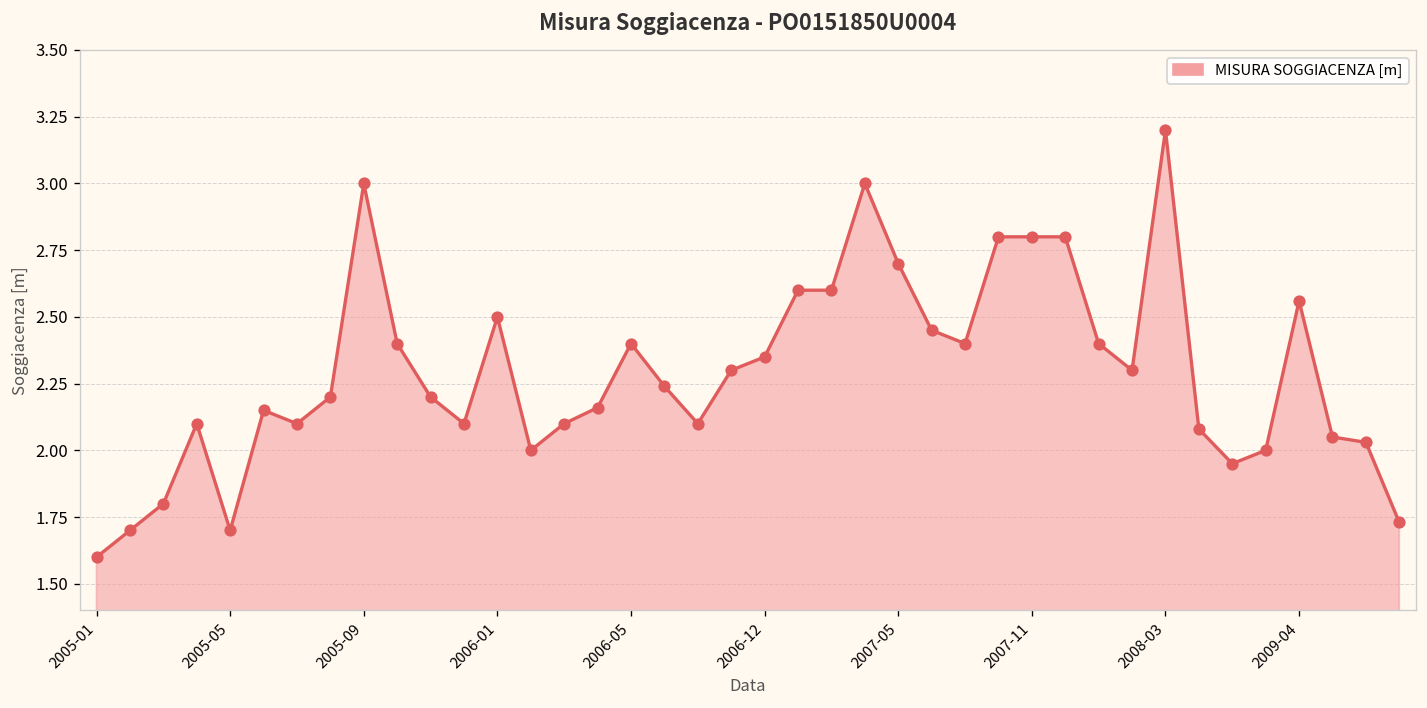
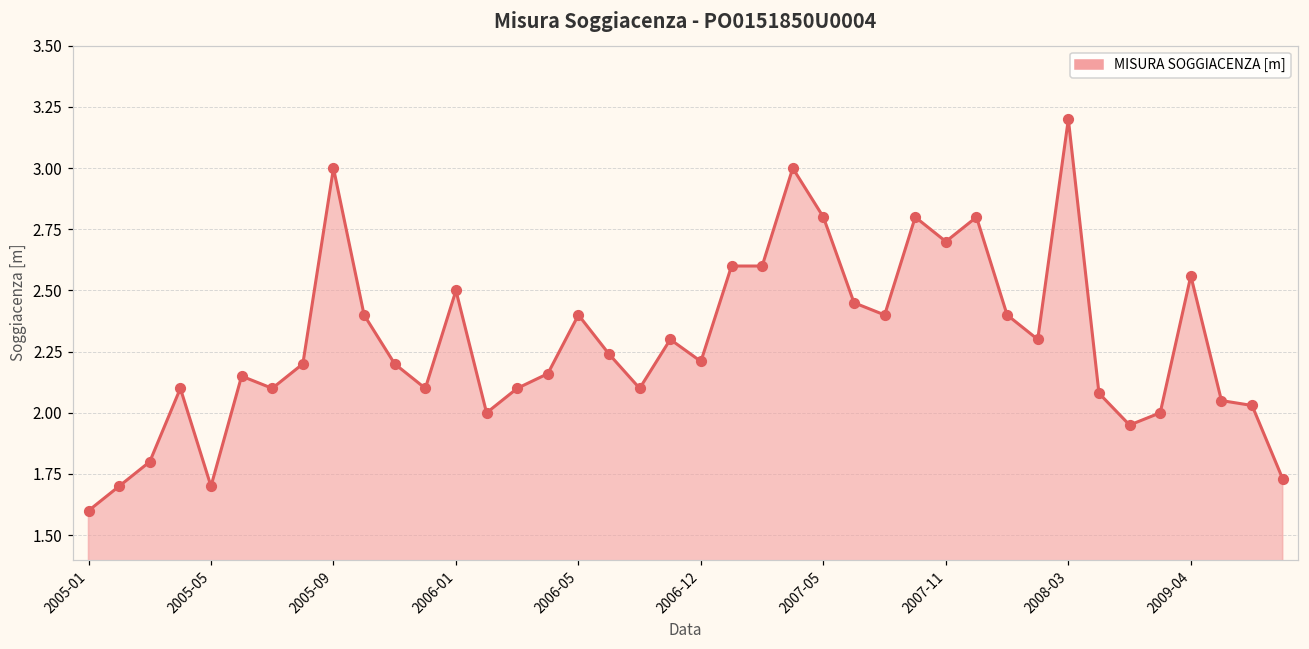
2006-12: 2.35 -> 2.21
2007-05: 2.7 -> 2.8
2007-11: 2.8 -> 2.7
